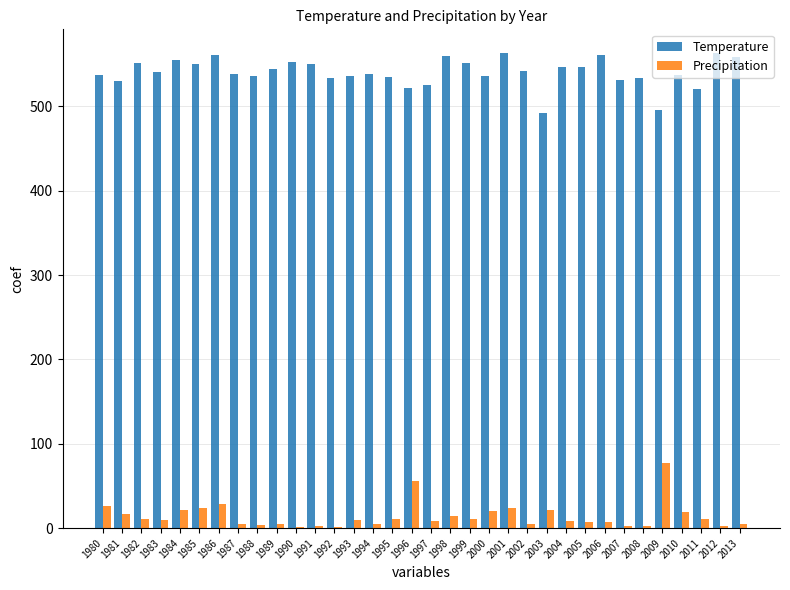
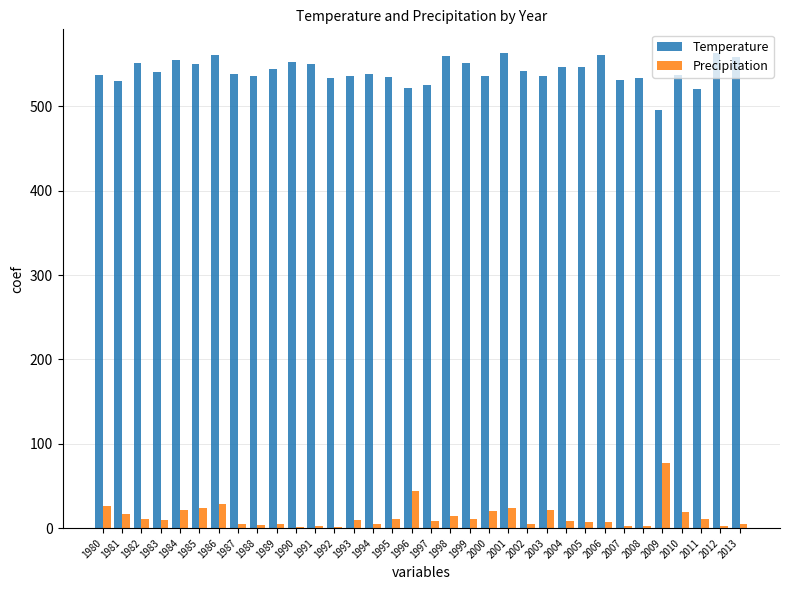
Precipitation, 1996: 60 -> 40
Temperature, 2003: 490 -> 540
